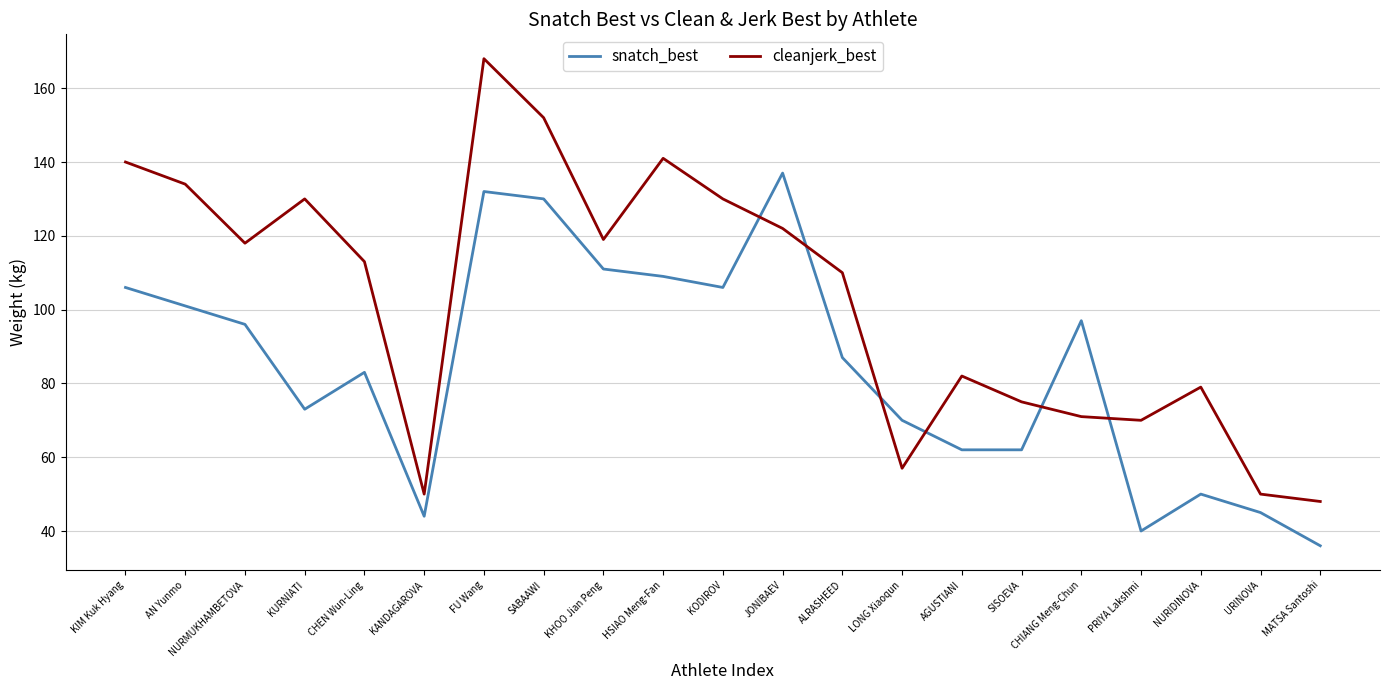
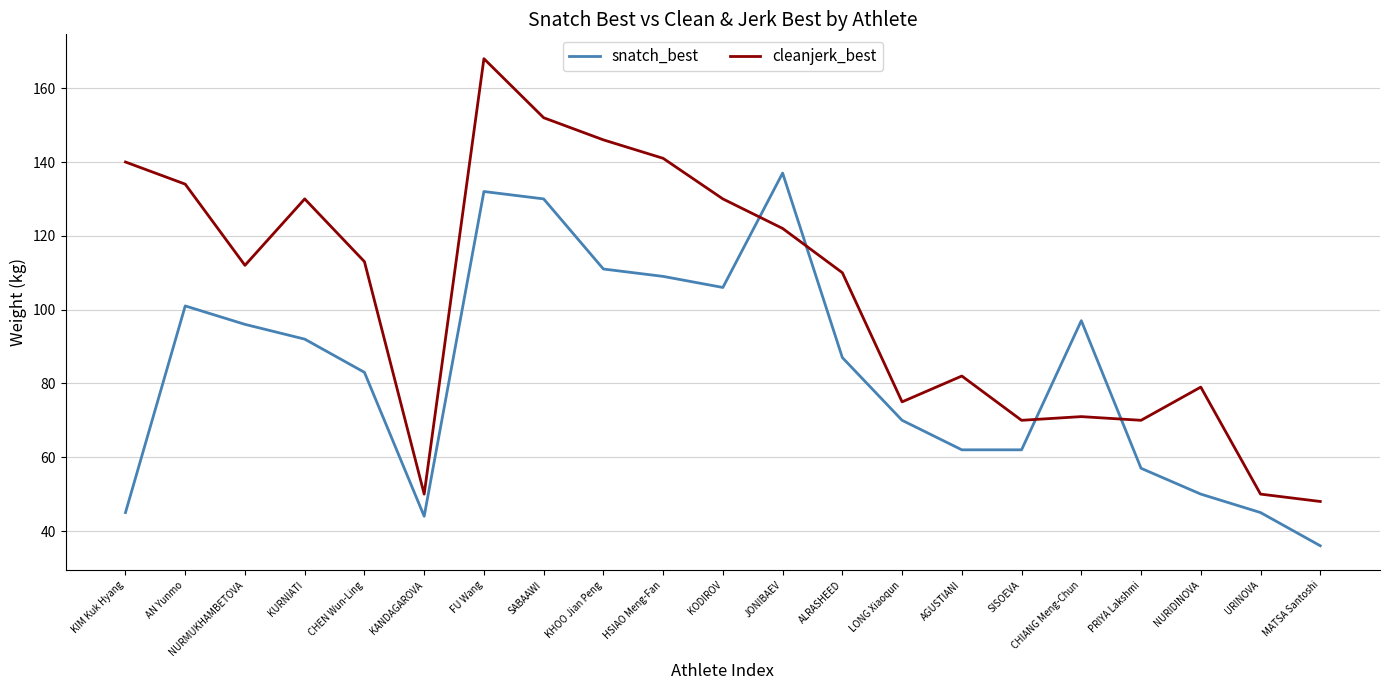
snatch_best, KIM Kuk Hyang: 106 -> 45
cleanjerk_best, NURMUKHAMBETOVA: 118 -> 112
snatch_best, KURNIATI: 73 -> 92
cleanjerk_best, KHOO Jian Peng: 119 -> 146
cleanjerk_best, LONG Xiaoqun: 57 -> 75
cleanjerk_best, SISOEVA: 75 -> 70
snatch_best, PRIYA Lakshmi: 40 -> 57
